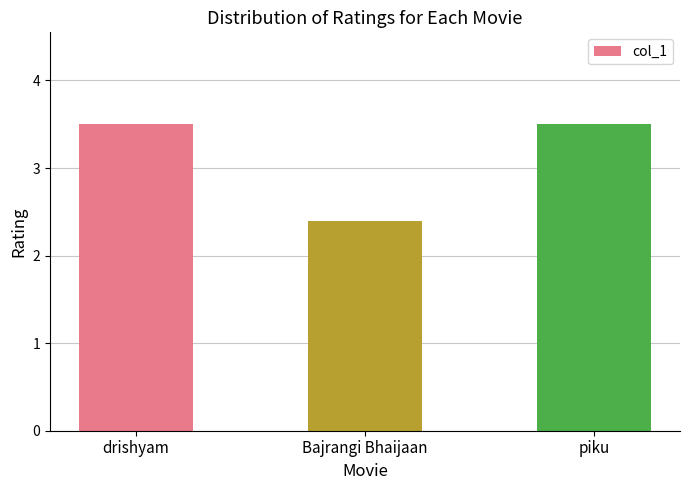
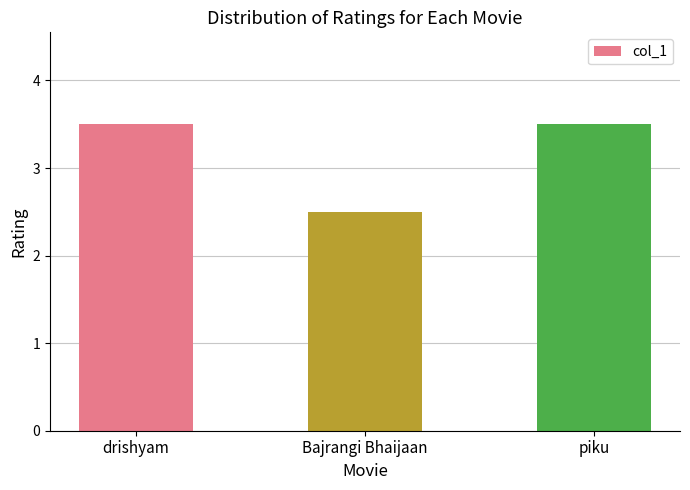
Bajrangi Bhaijaan: 2.4 -> 2.5
